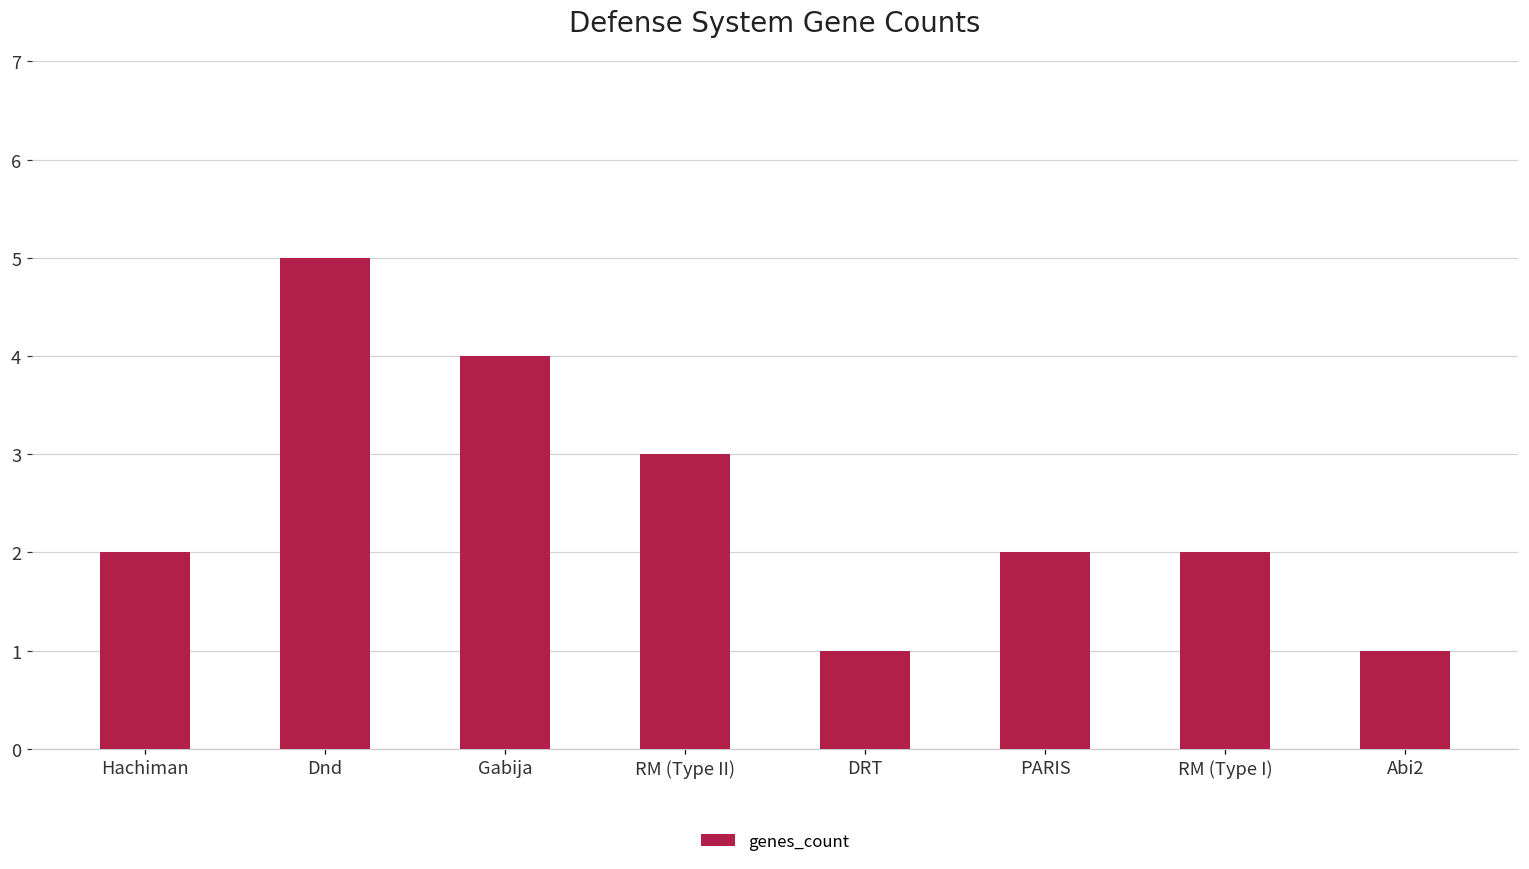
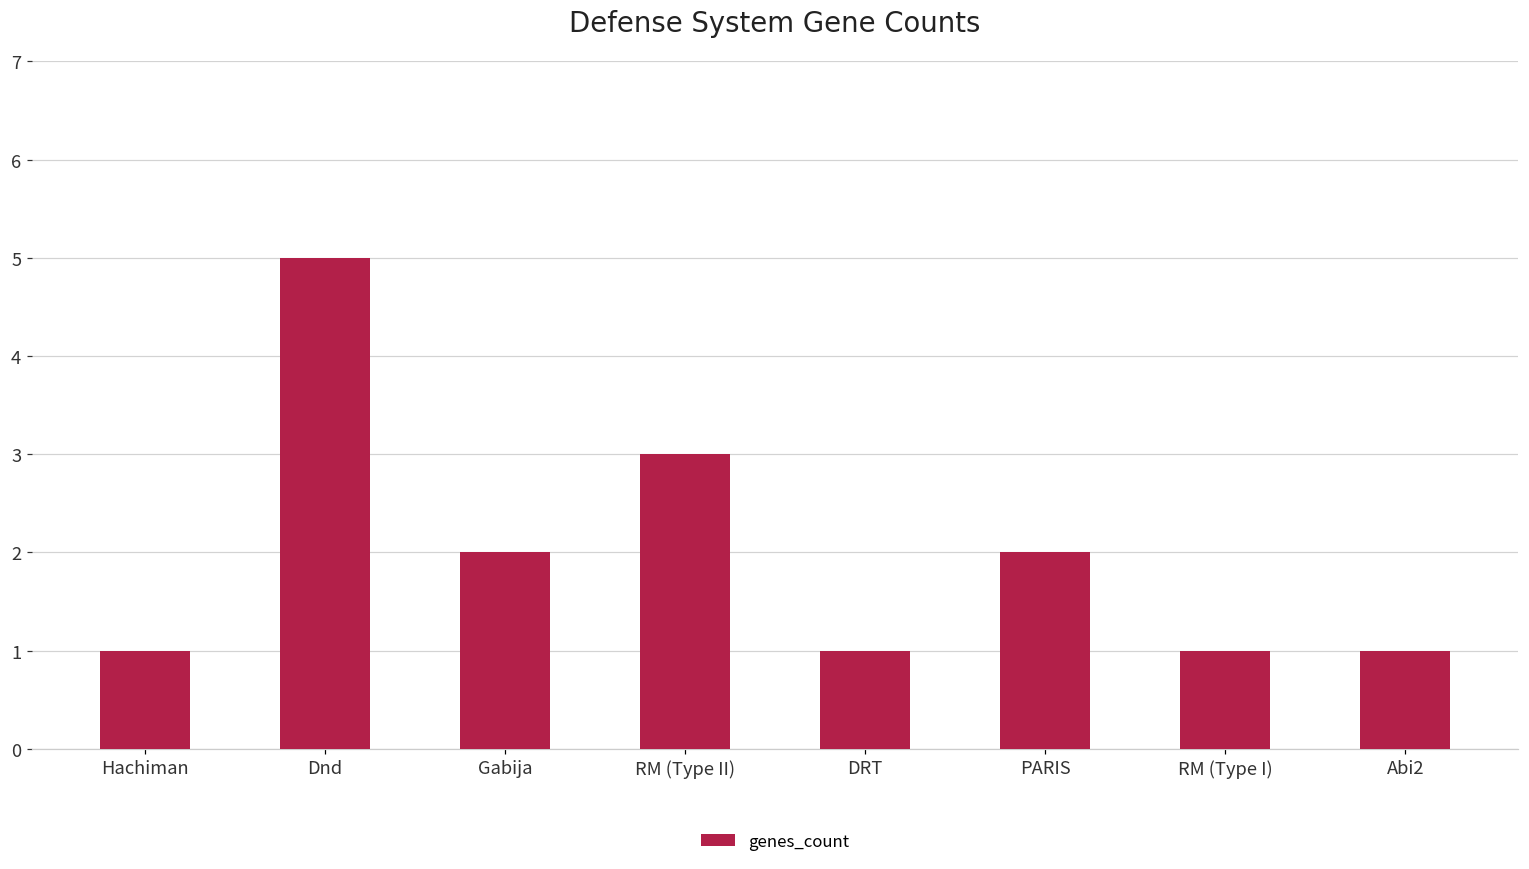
Hachiman: 2 -> 1
Gabija: 4 -> 2
RM (Type I): 2 -> 1
